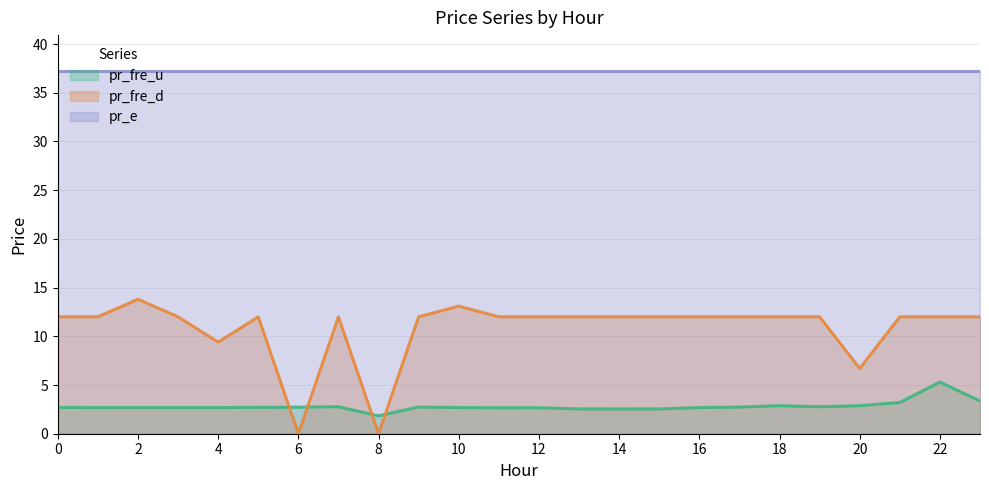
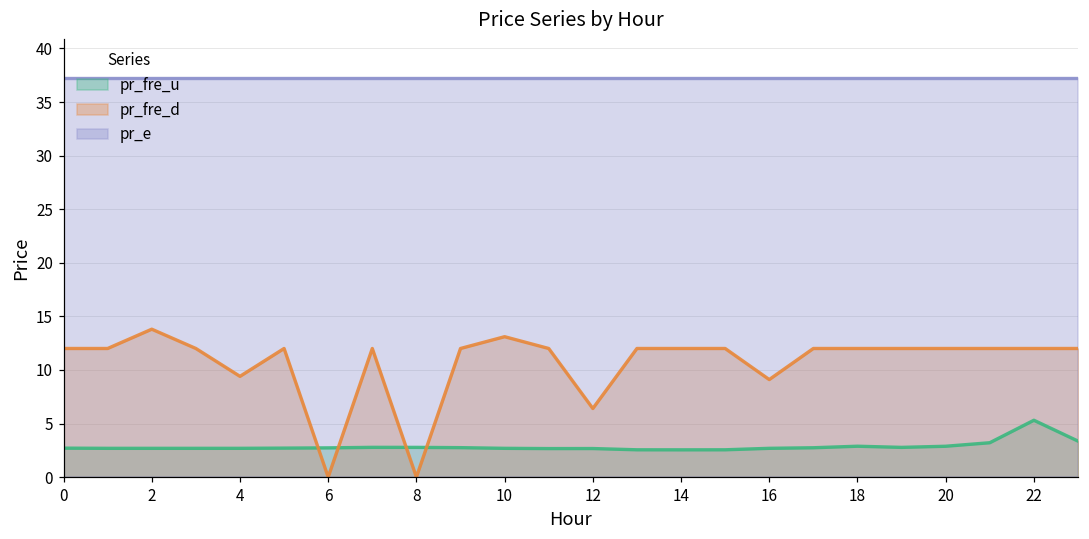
pr_fre_u, 8: 2 -> 3
pr_fre_d, 12: 12 -> 6
pr_fre_d, 16: 12 -> 9
pr_fre_d, 20: 7 -> 12
